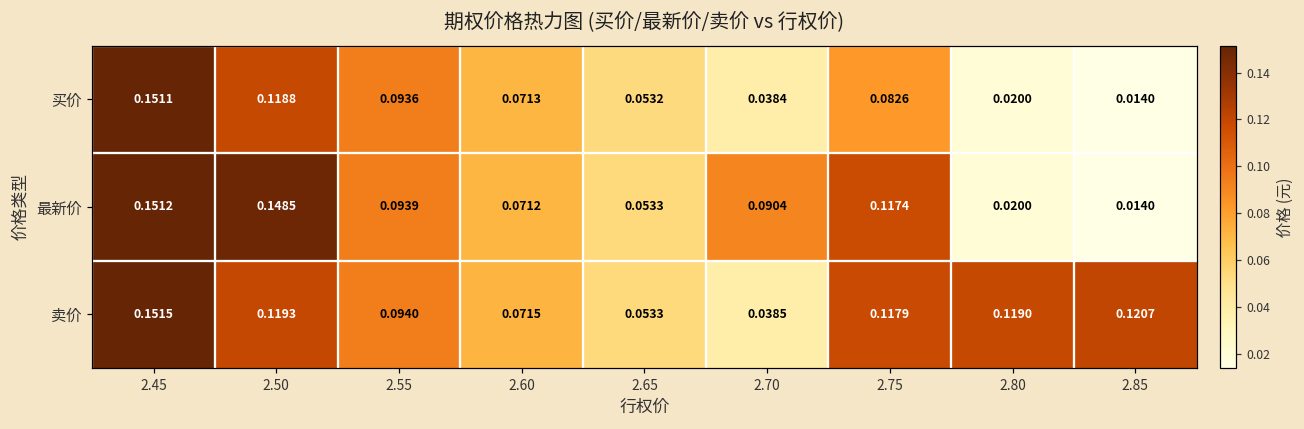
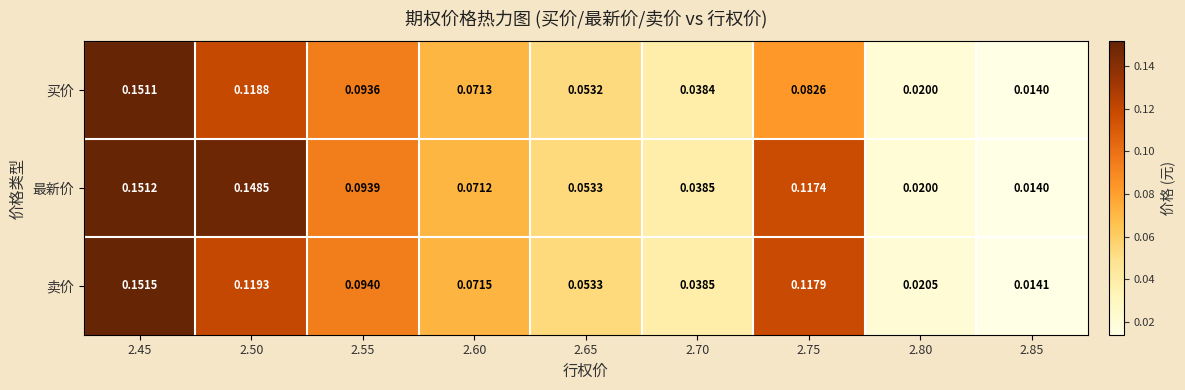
最新价, 2.70: 0.0904 -> 0.0385
卖价, 2.80: 0.1190 -> 0.0205
卖价, 2.85: 0.1207 -> 0.0141
